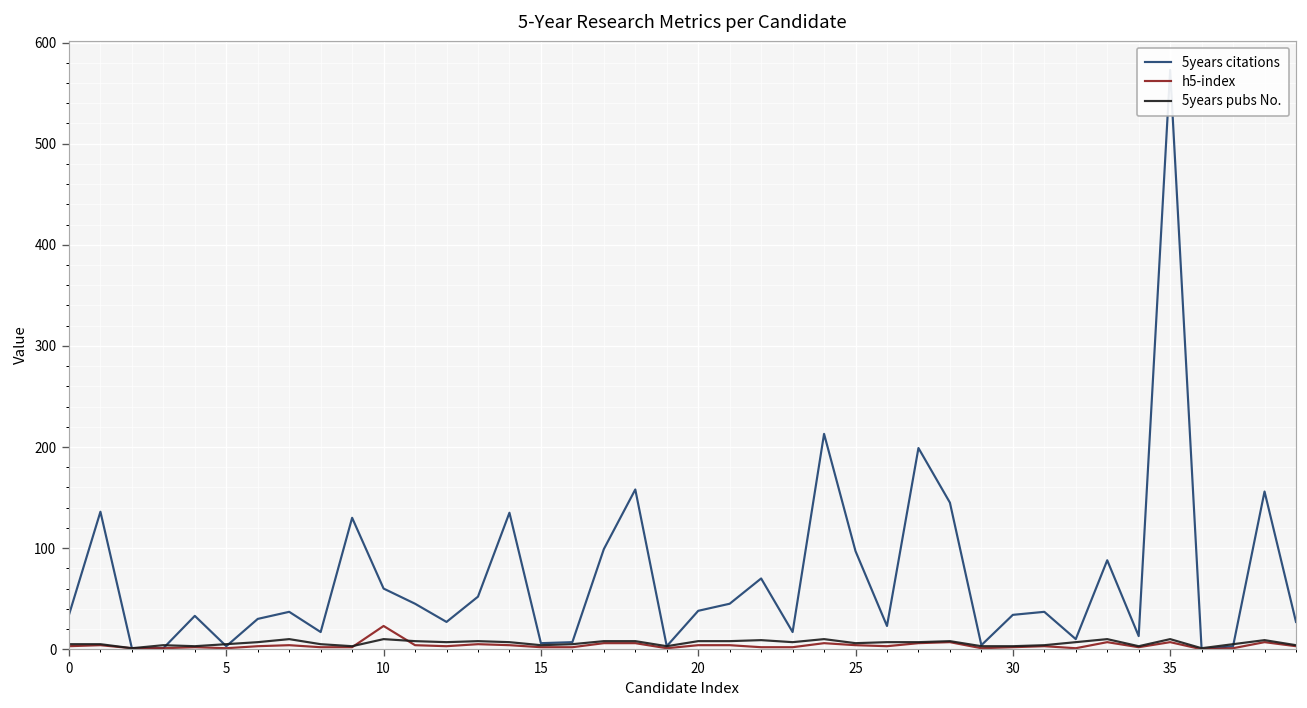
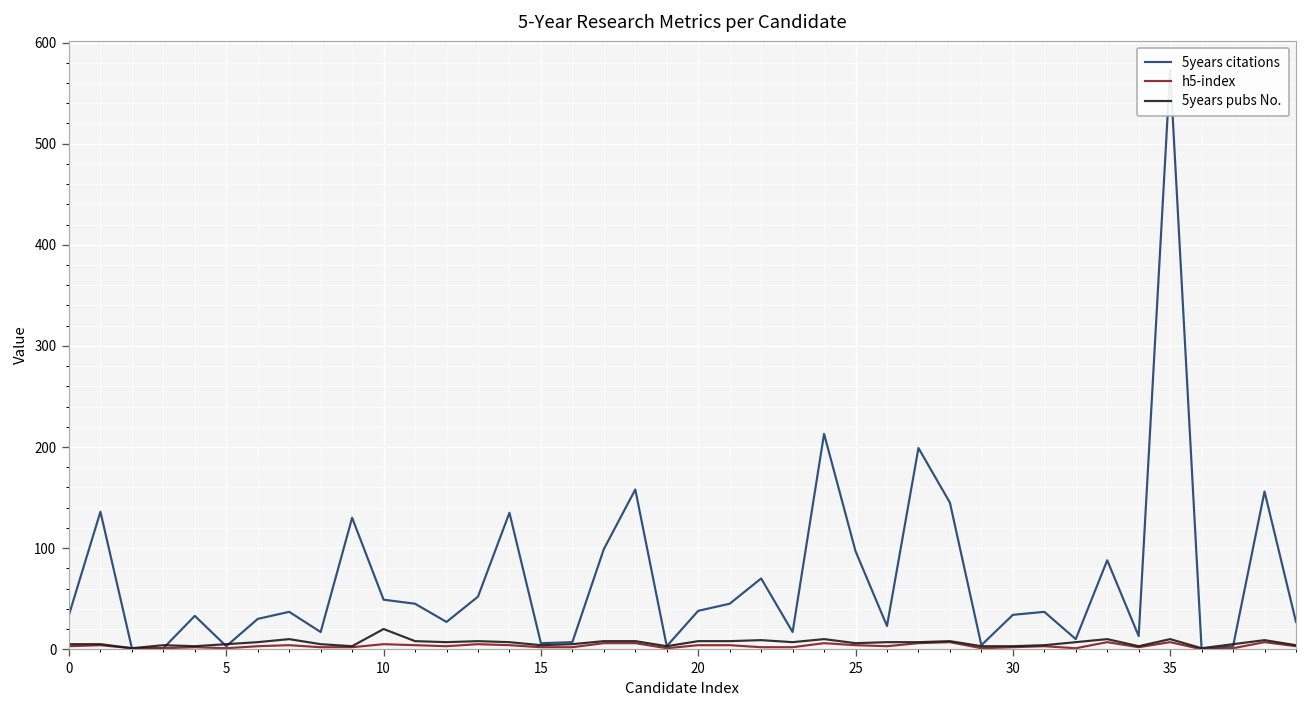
5years citations, 10: 60 -> 50
h5-index, 10: 20 -> 10
5years pubs No., 10: 10 -> 20
